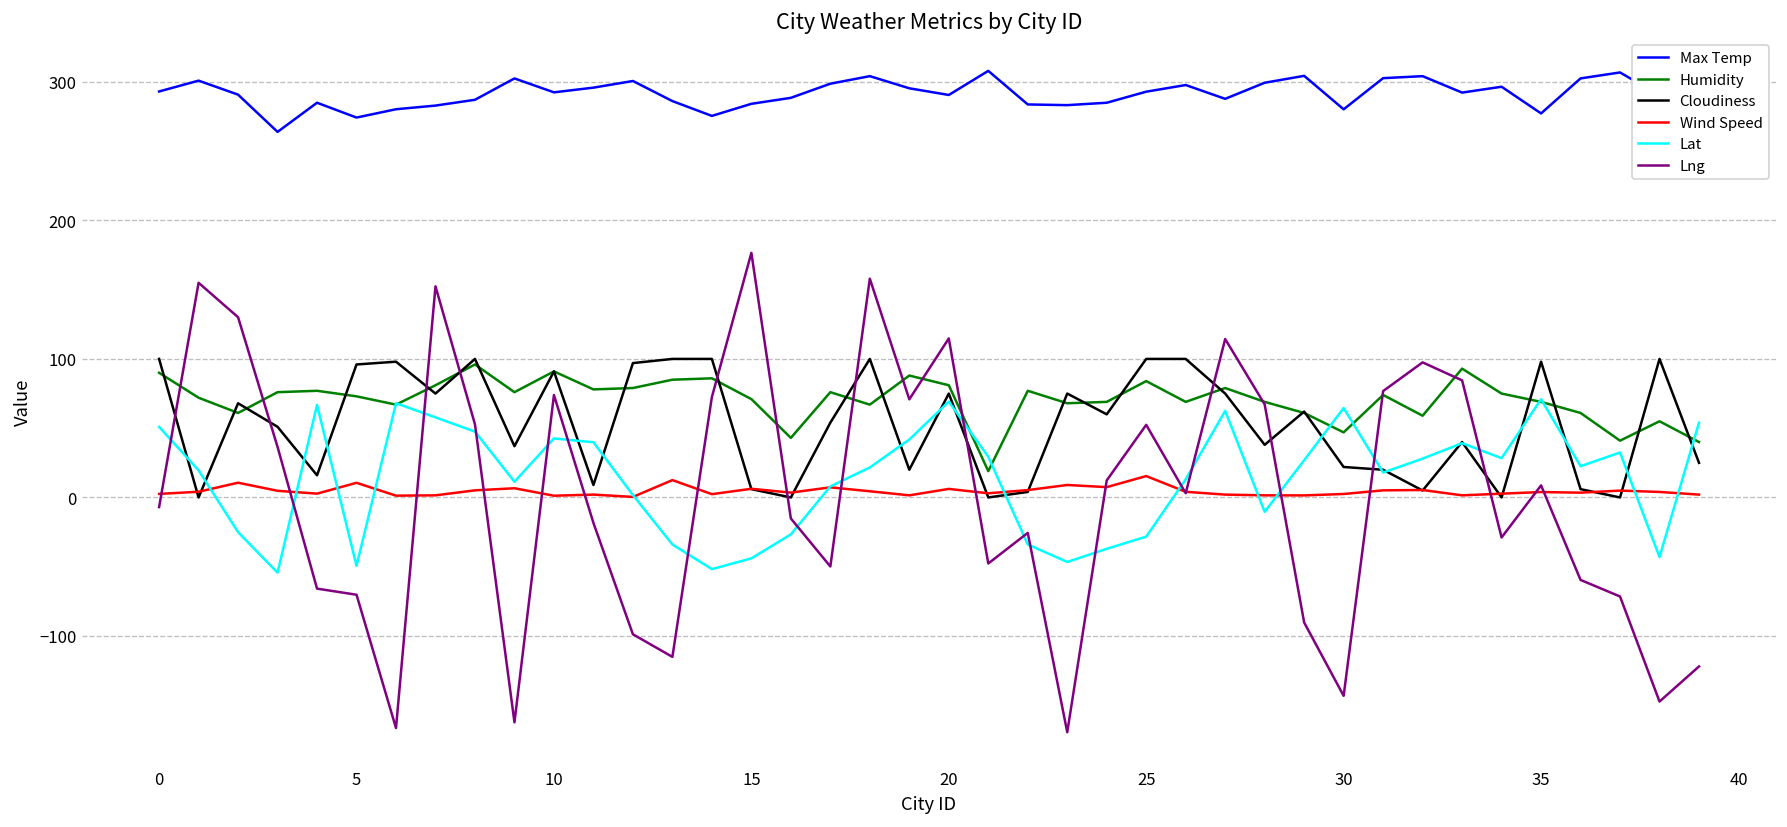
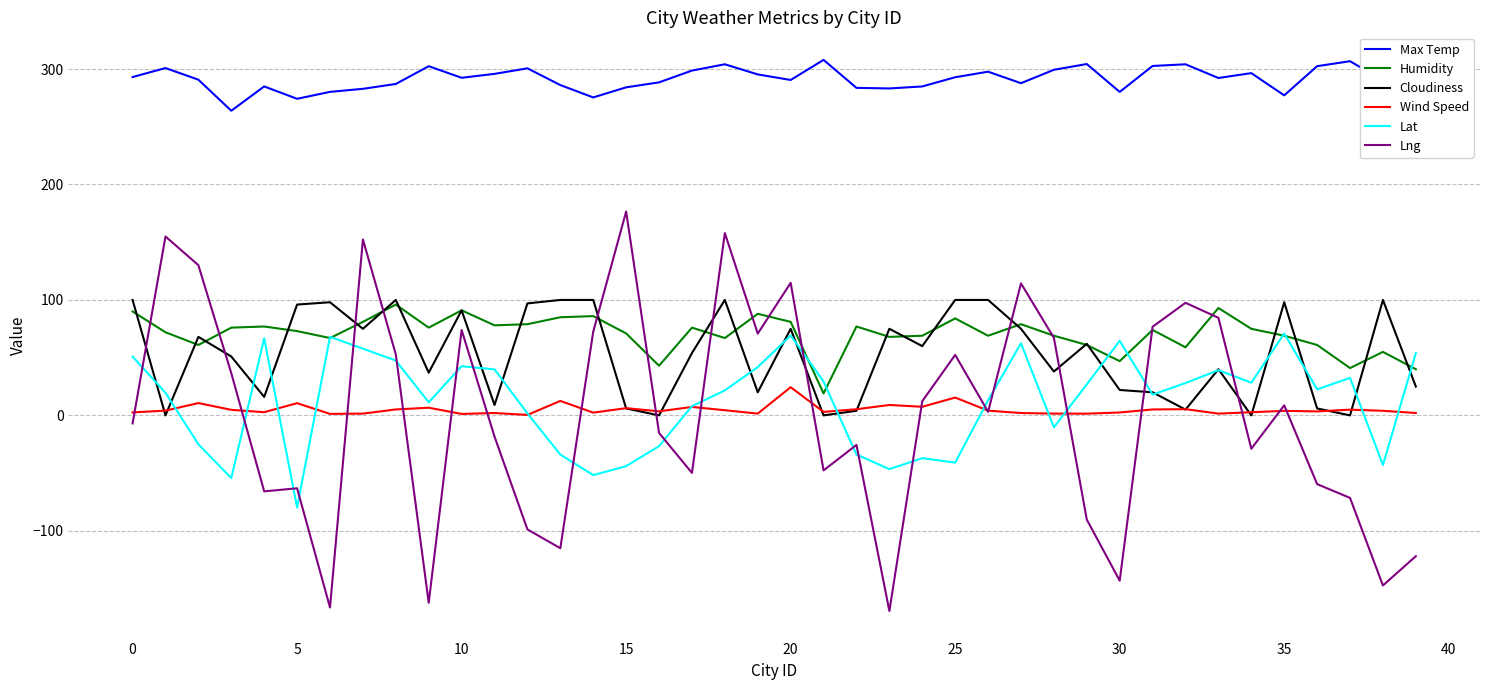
Lat, 5: -49 -> -80
Lng, 5: -70 -> -63
Wind Speed, 20: 6 -> 24
Lat, 25: -28 -> -41
